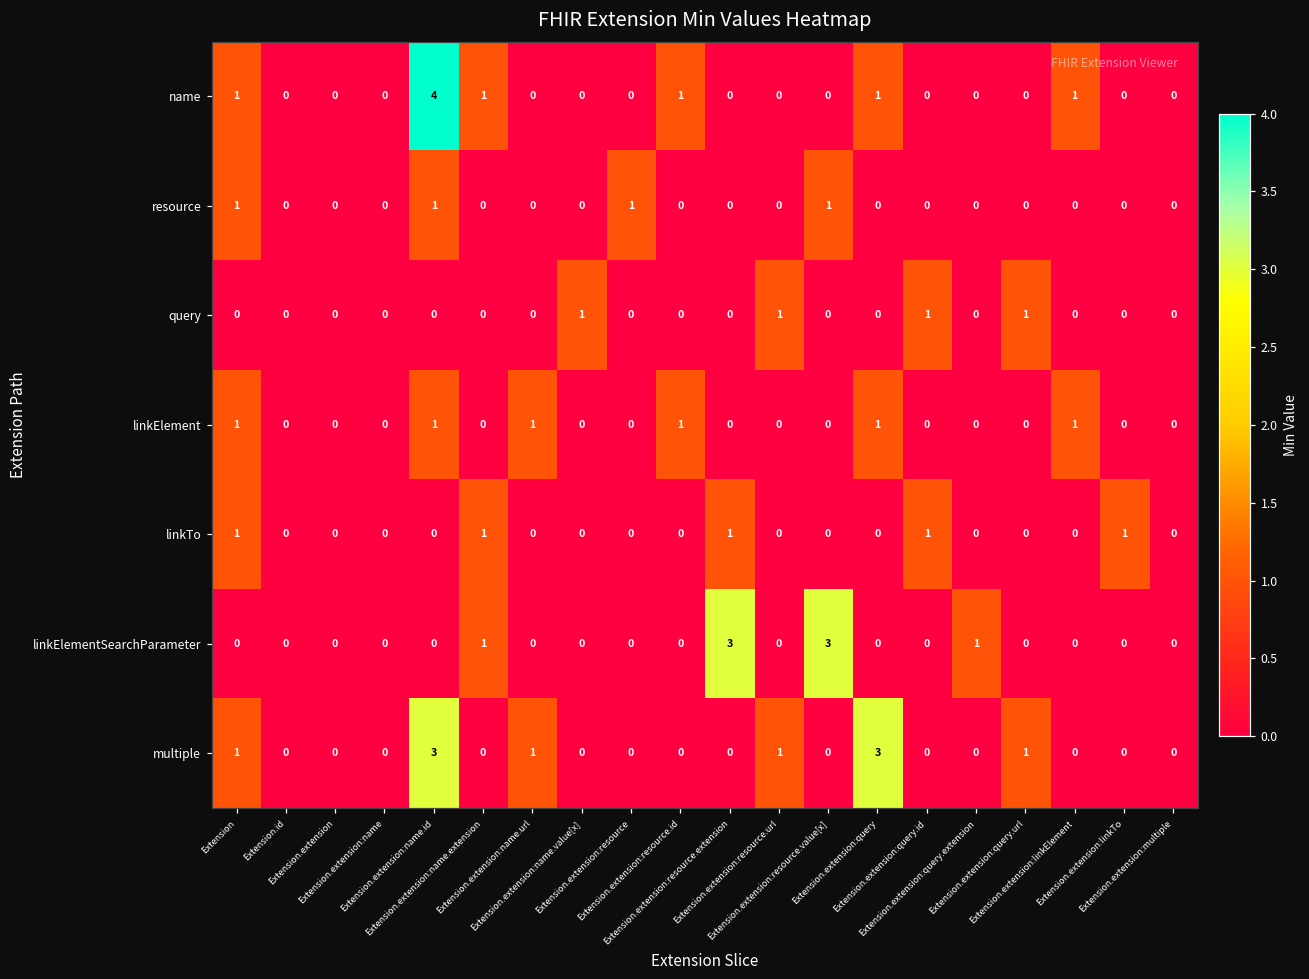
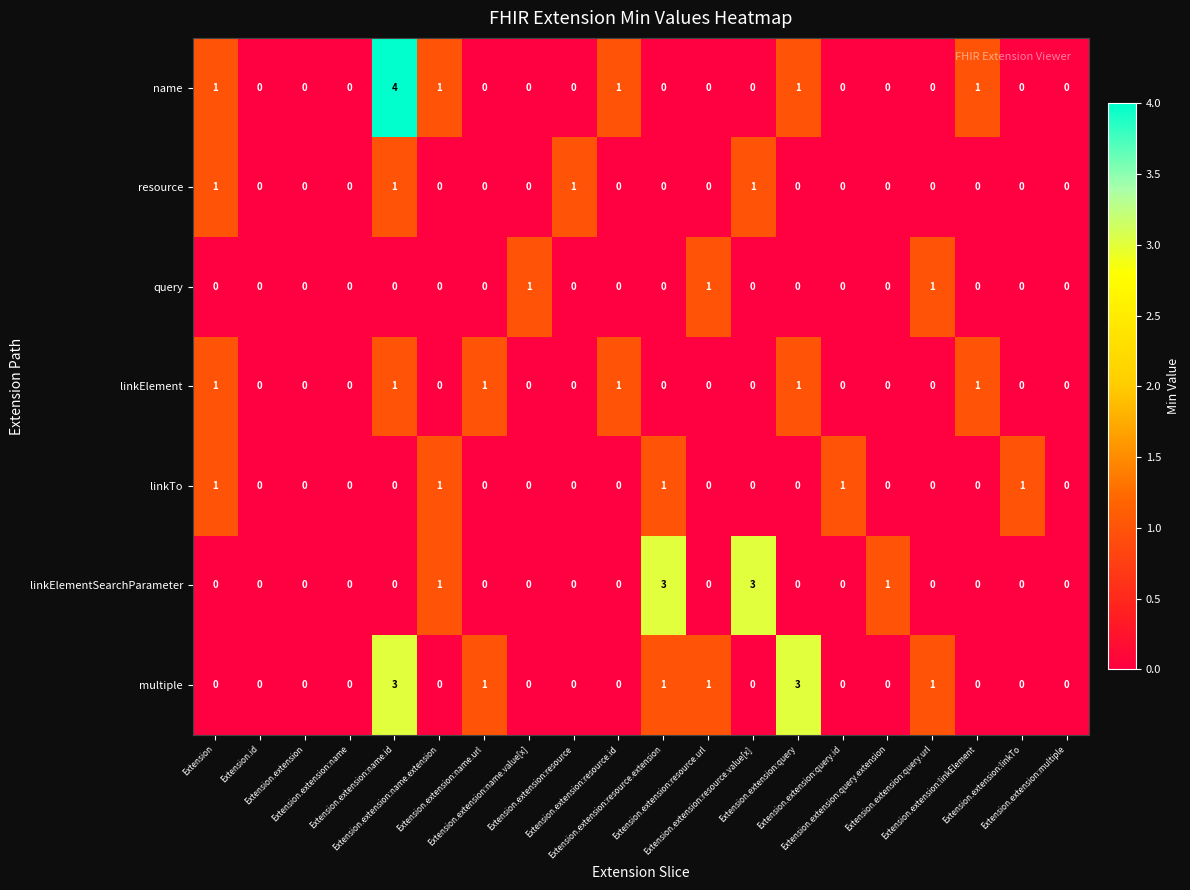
query, Extension.extension:query.id: 1 -> 0
multiple, Extension: 1 -> 0
multiple, Extension.extension:resource.extension: 0 -> 1
